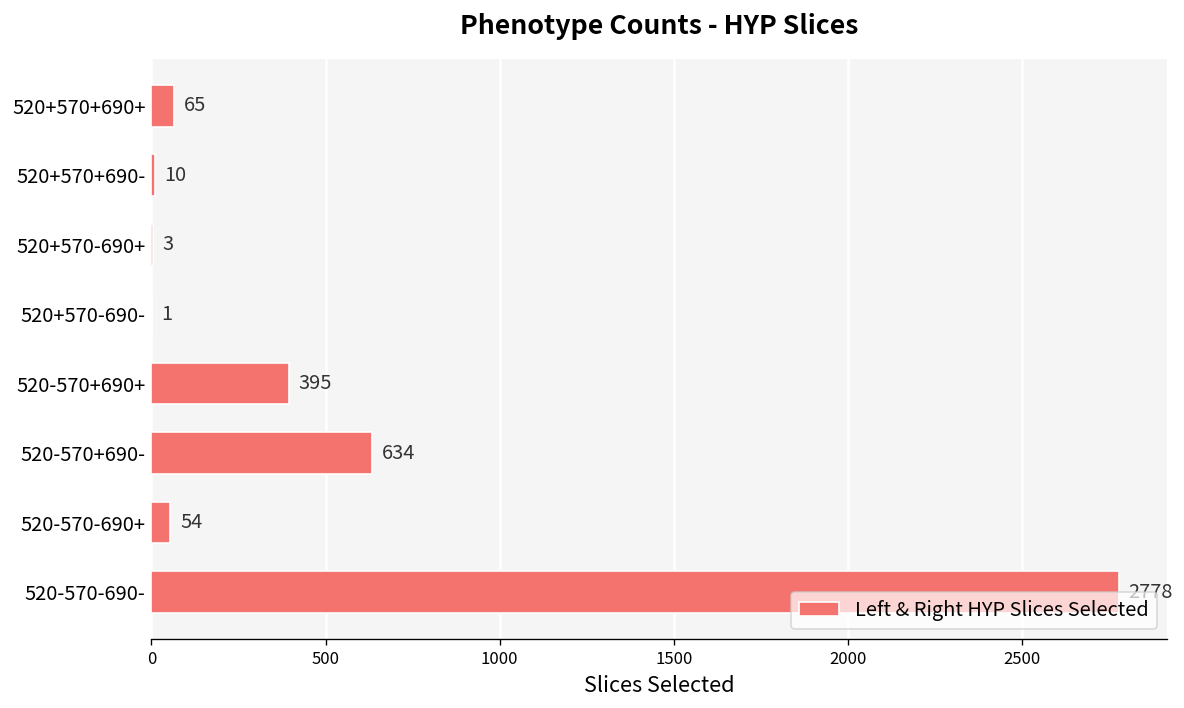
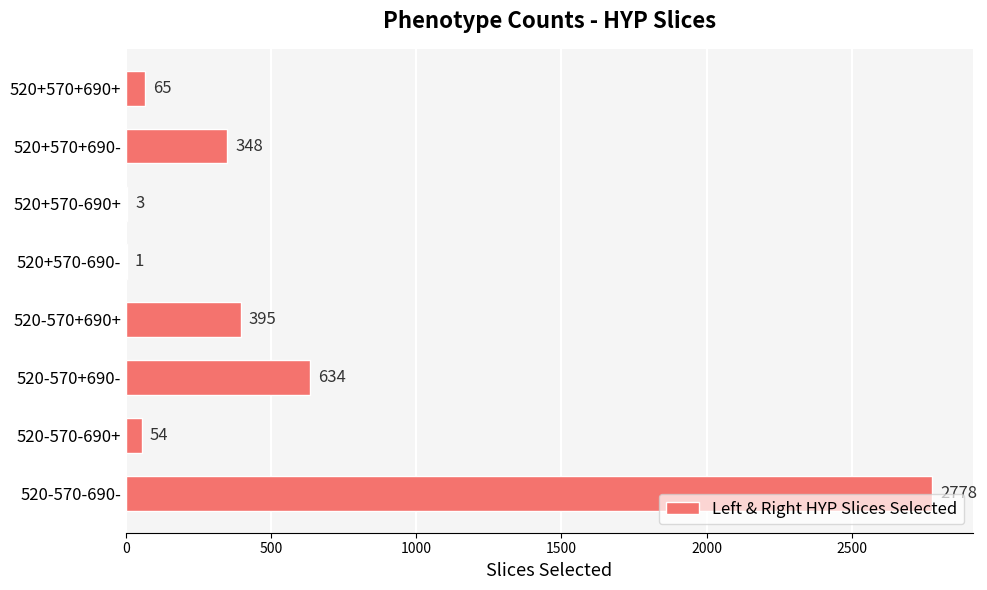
520+570+690-: 10 -> 348
